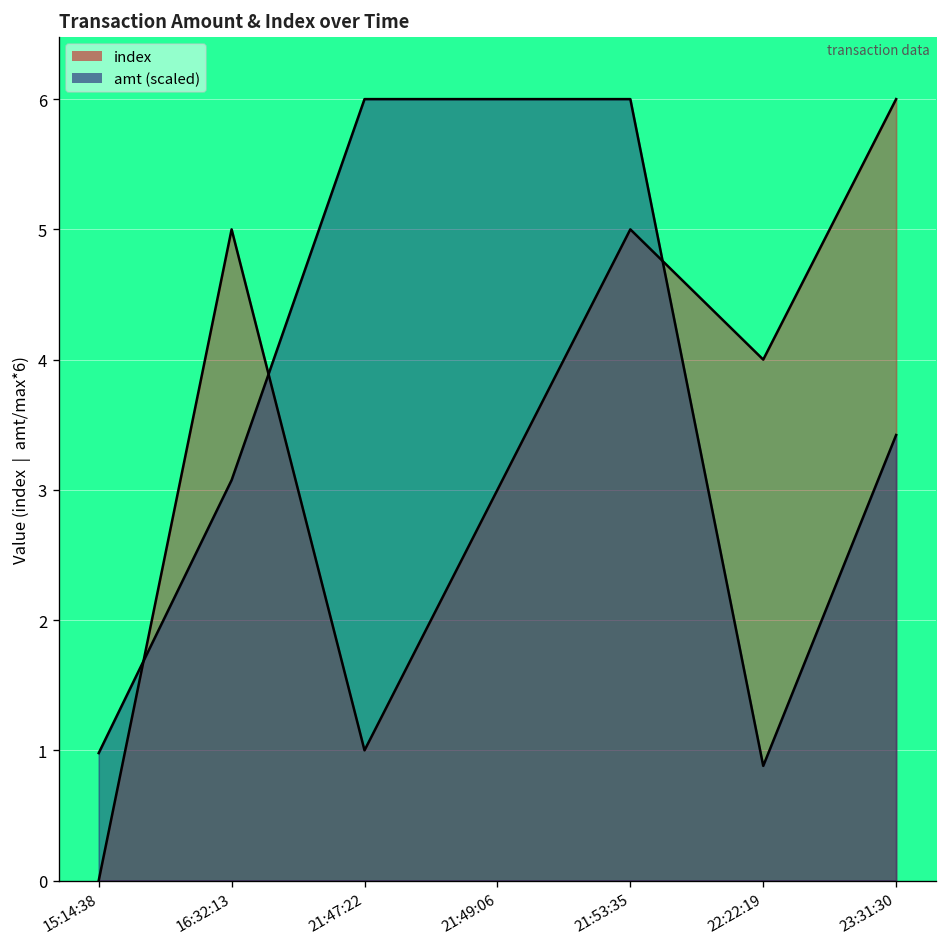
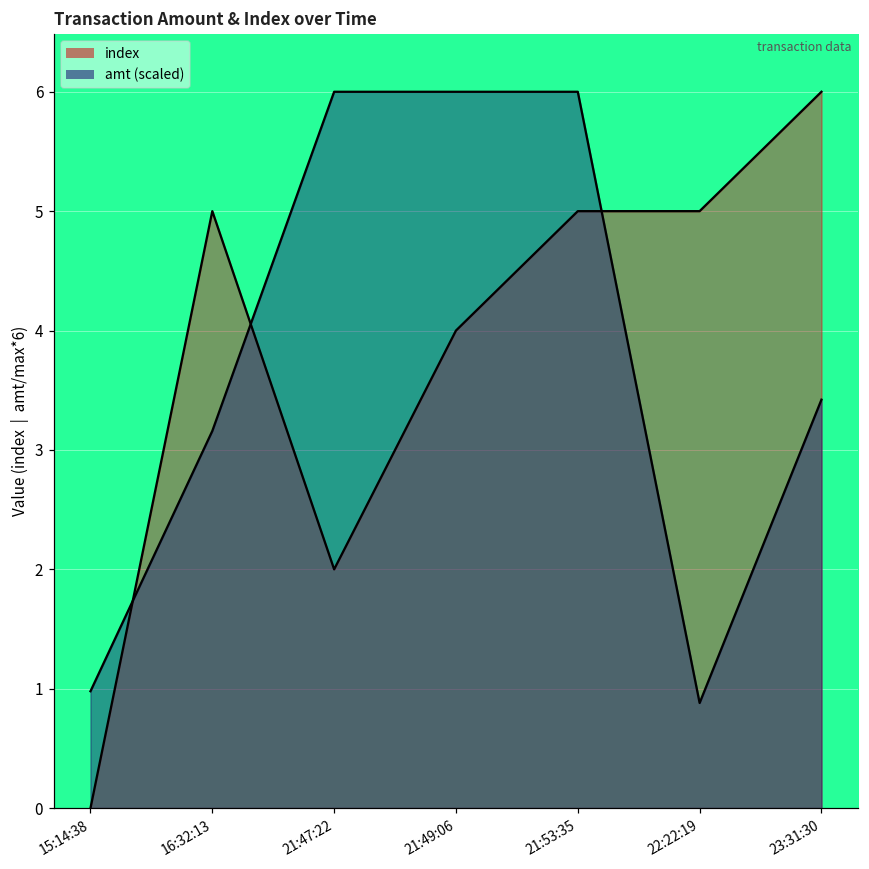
amt (scaled), 16:32:13: 3.07 -> 3.16
index, 21:47:22: 1 -> 2
index, 21:49:06: 3 -> 4
index, 22:22:19: 4 -> 5
